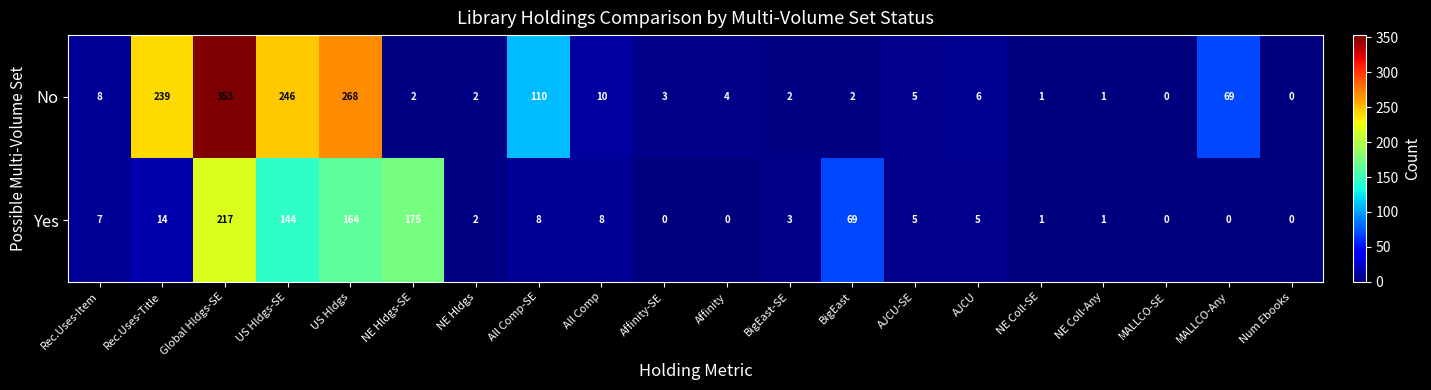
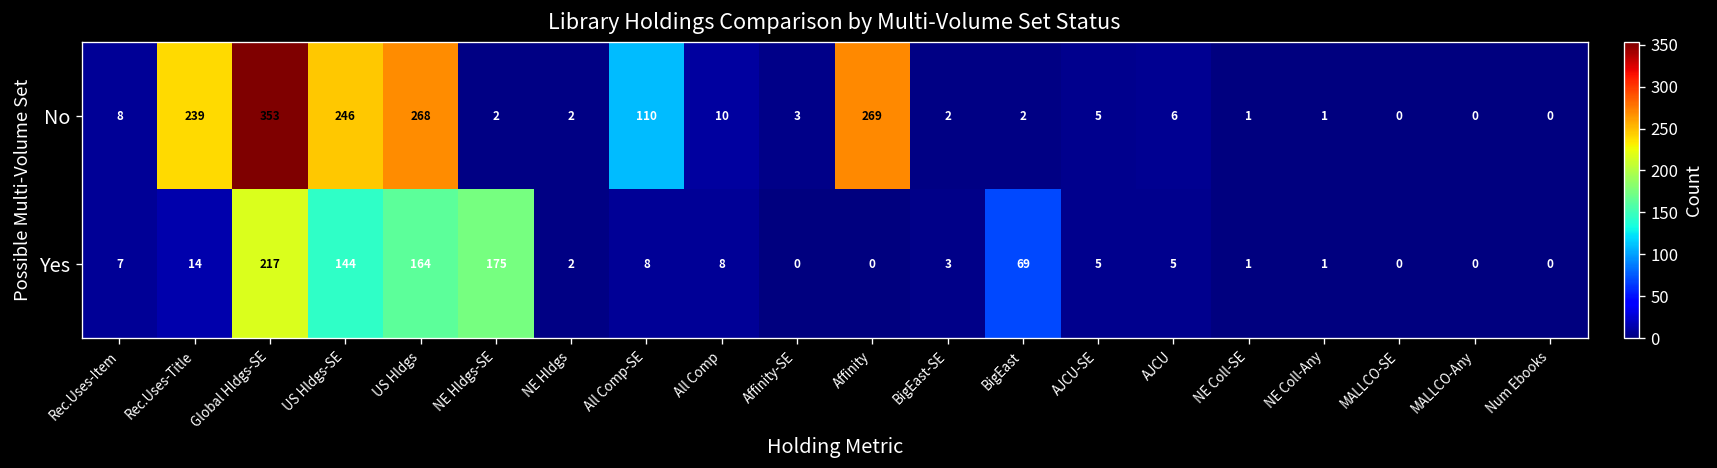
No, Affinity: 4 -> 269
No, MALLCO-Any: 69 -> 0
